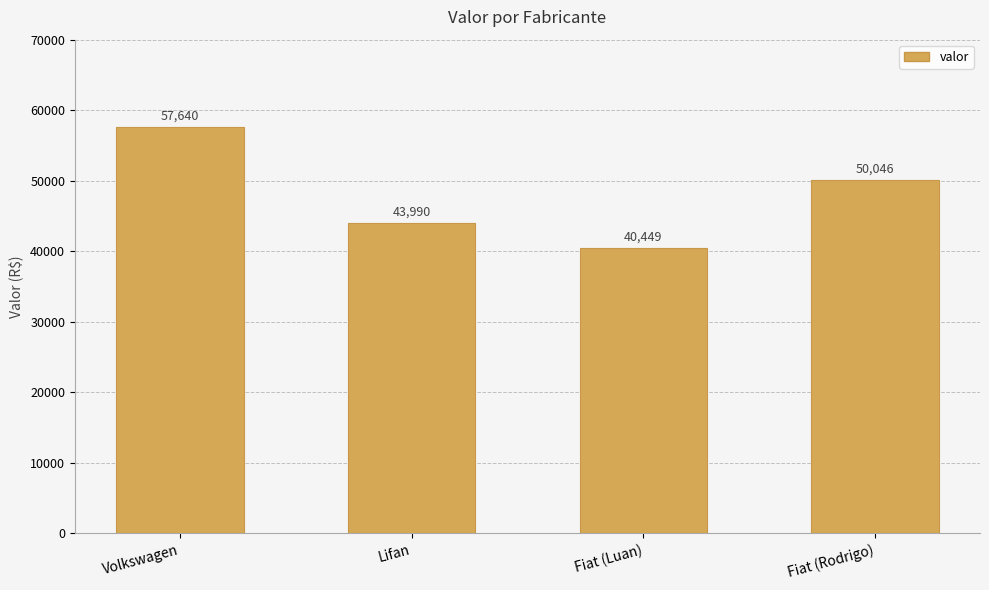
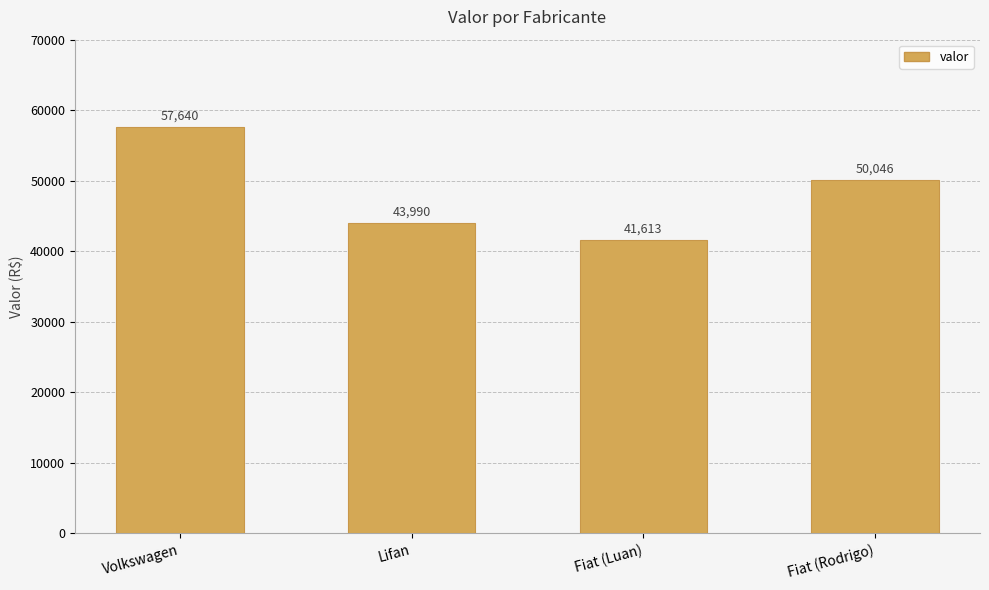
Fiat (Luan): 40,449 -> 41,613
